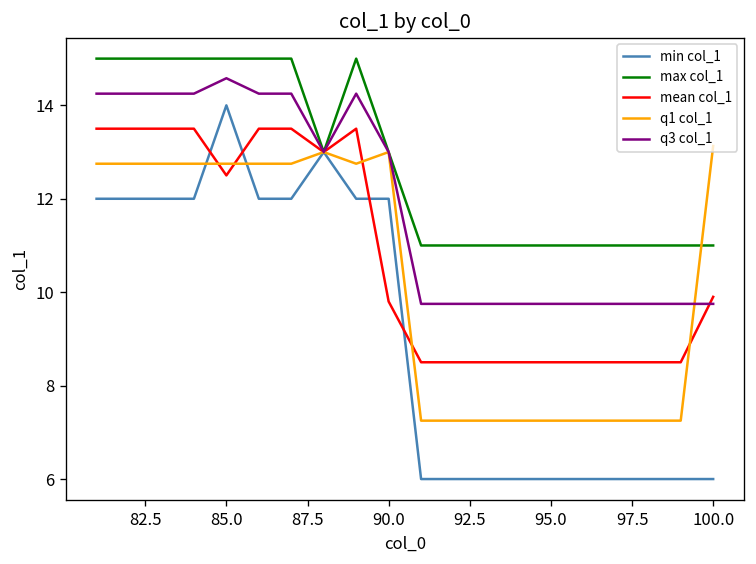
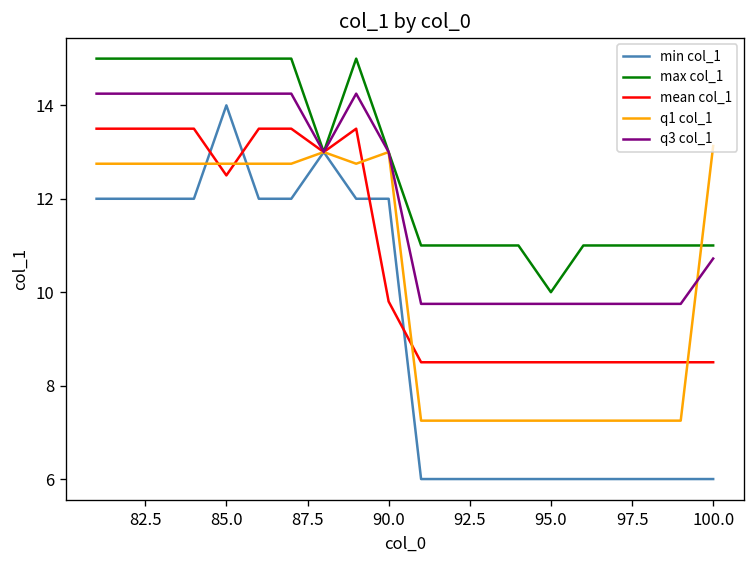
q3 col_1, 85.0: 14.6 -> 14.3
max col_1, 95.0: 11 -> 10
mean col_1, 100.0: 9.9 -> 8.5
q3 col_1, 100.0: 9.8 -> 10.7
